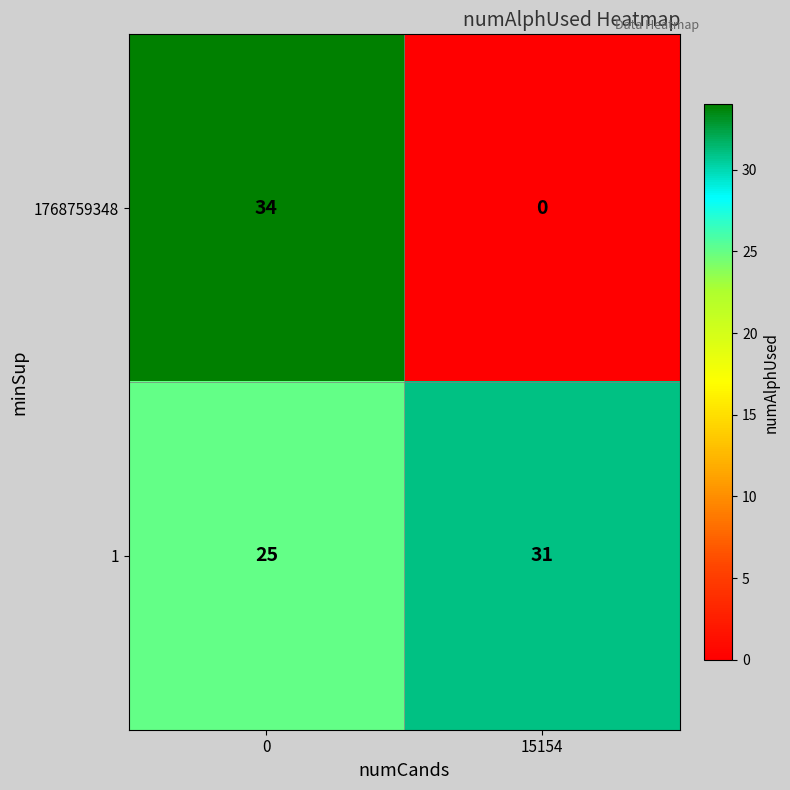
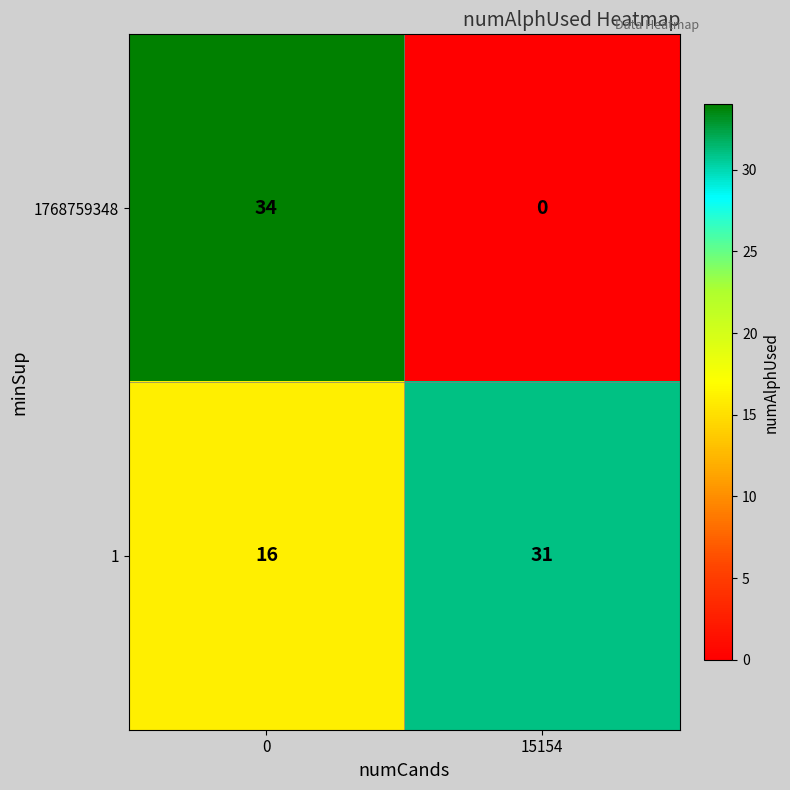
1, 0: 25 -> 16
